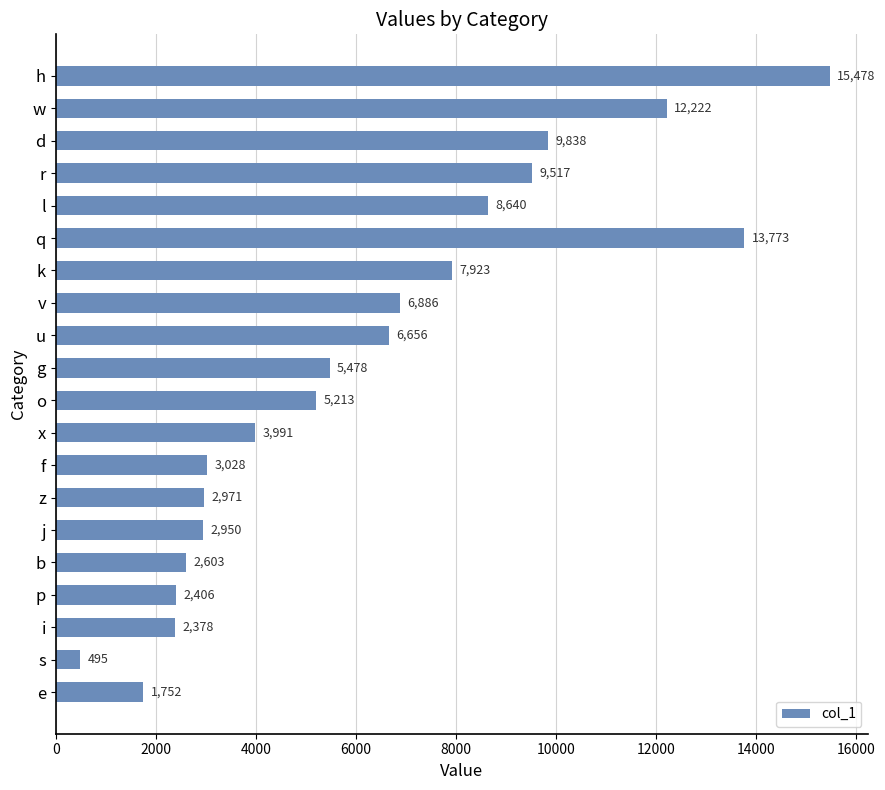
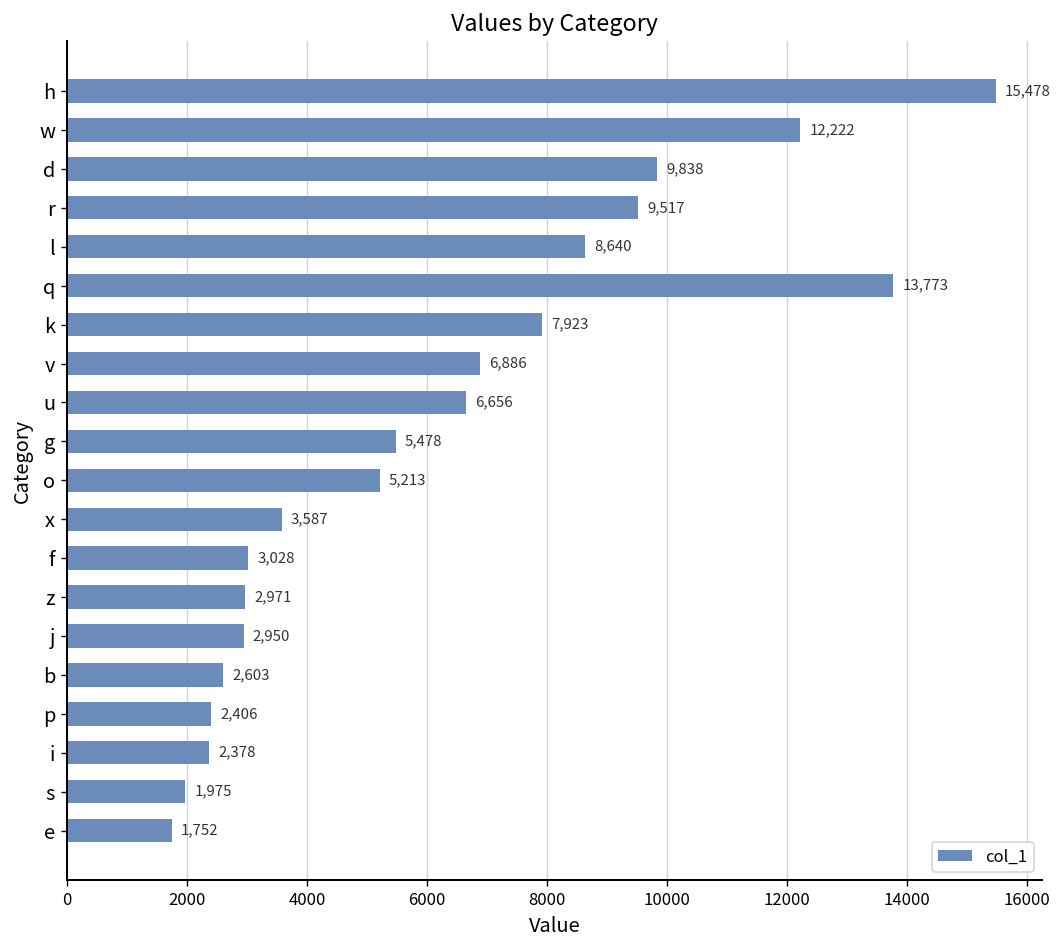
x: 3,991 -> 3,587
s: 495 -> 1,975
